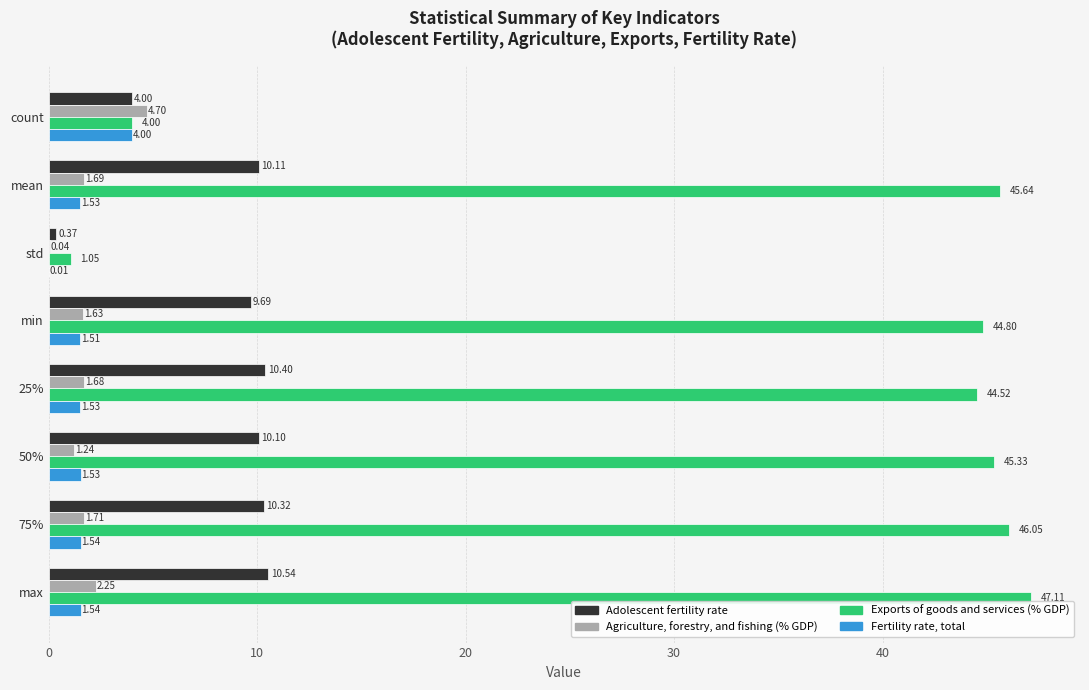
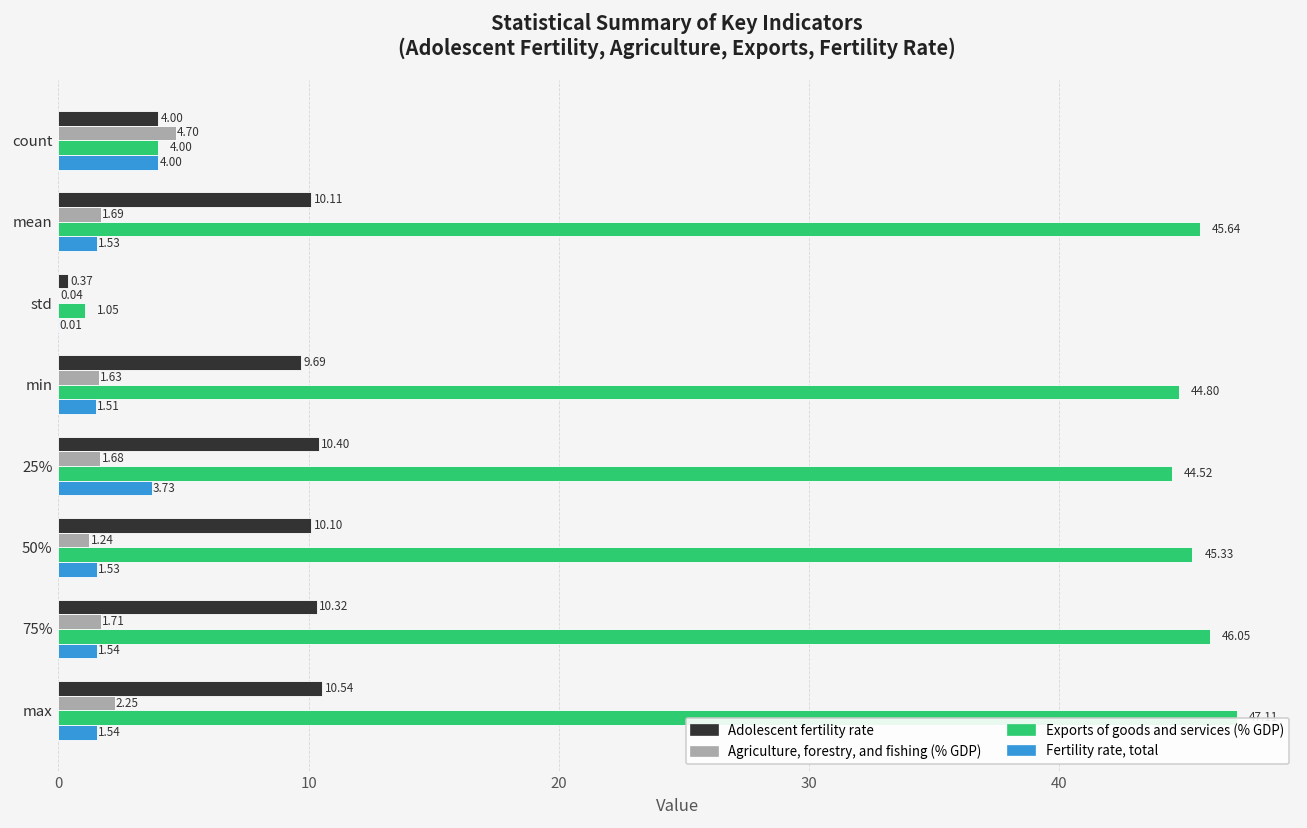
Fertility rate, total, 25%: 1.53 -> 3.73
